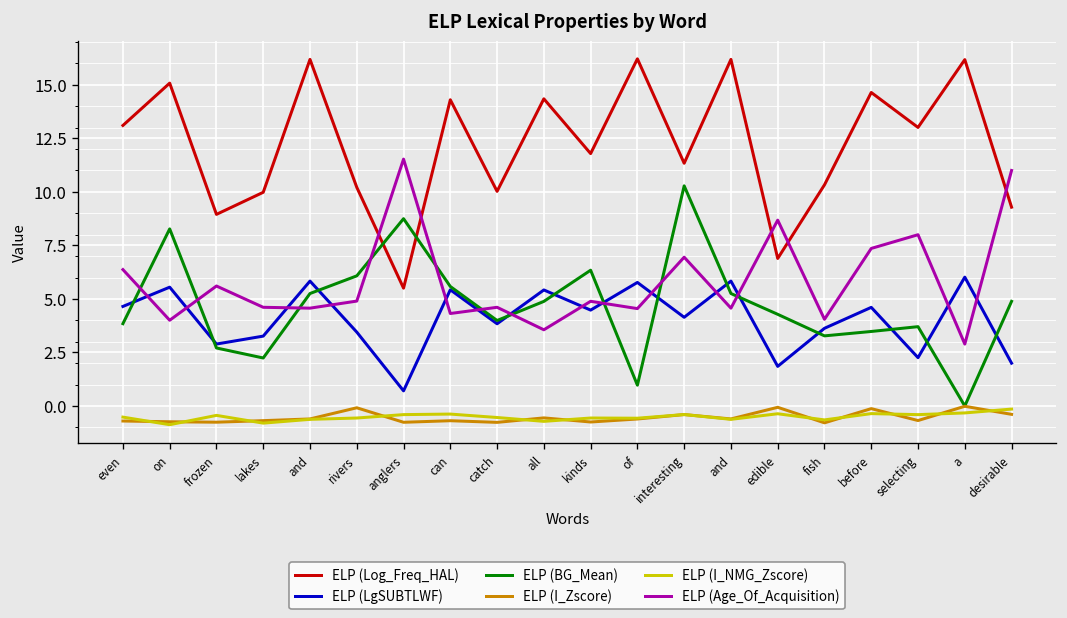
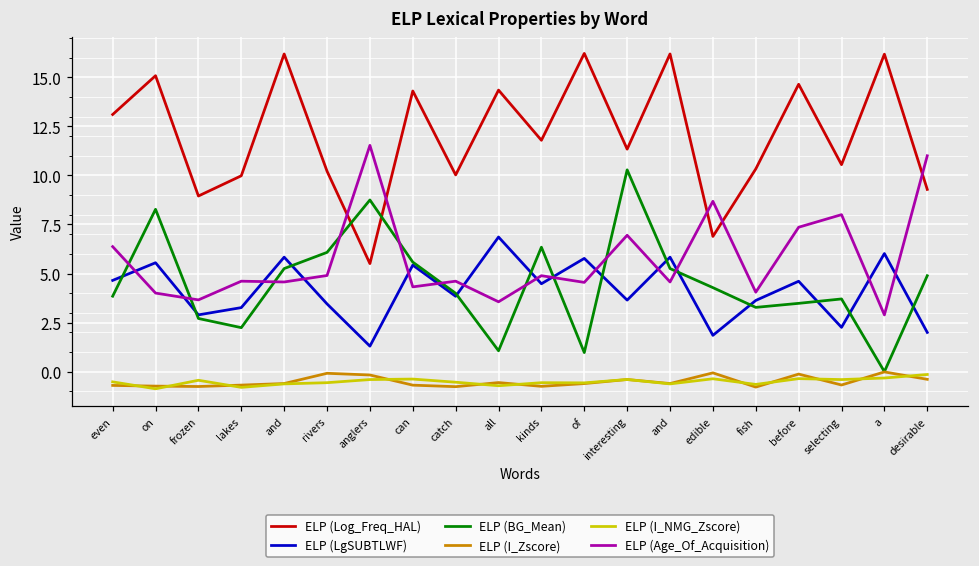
ELP (Age_Of_Acquisition), frozen: 5.6 -> 3.7
ELP (LgSUBTLWF), anglers: 0.7 -> 1.3
ELP (I_Zscore), anglers: -0.8 -> -0.2
ELP (LgSUBTLWF), all: 5.4 -> 6.9
ELP (BG_Mean), all: 4.9 -> 1.1
ELP (LgSUBTLWF), interesting: 4.1 -> 3.6
ELP (Log_Freq_HAL), selecting: 13.0 -> 10.5
